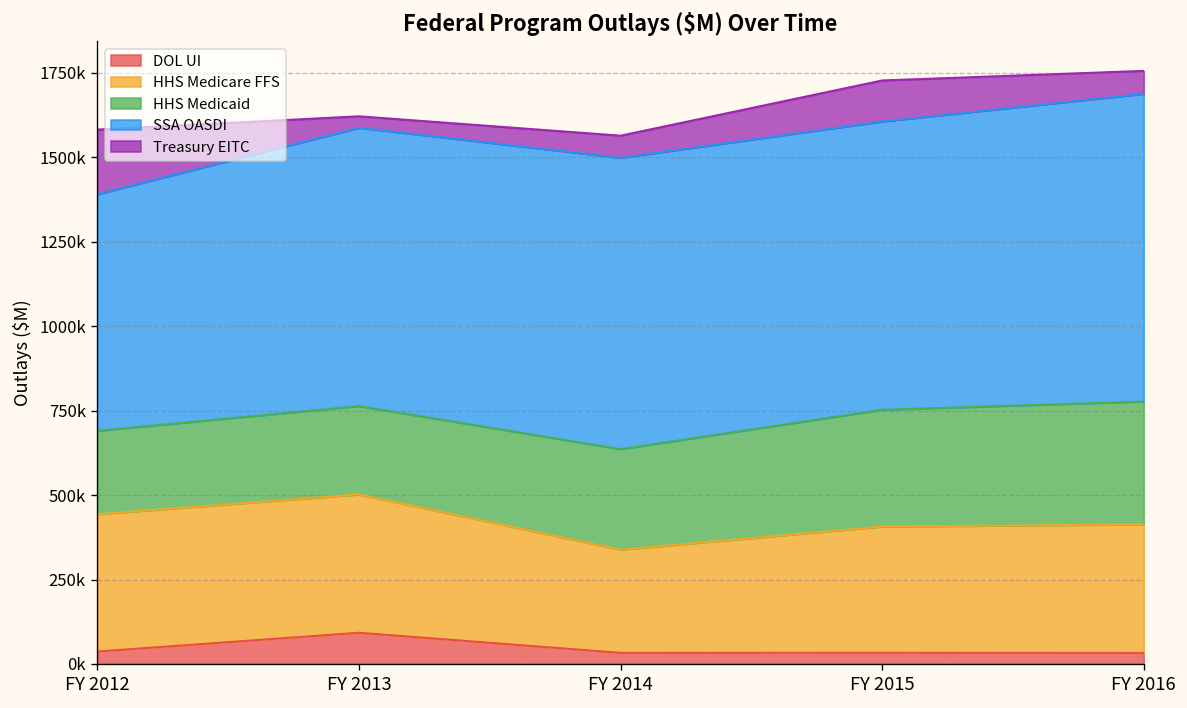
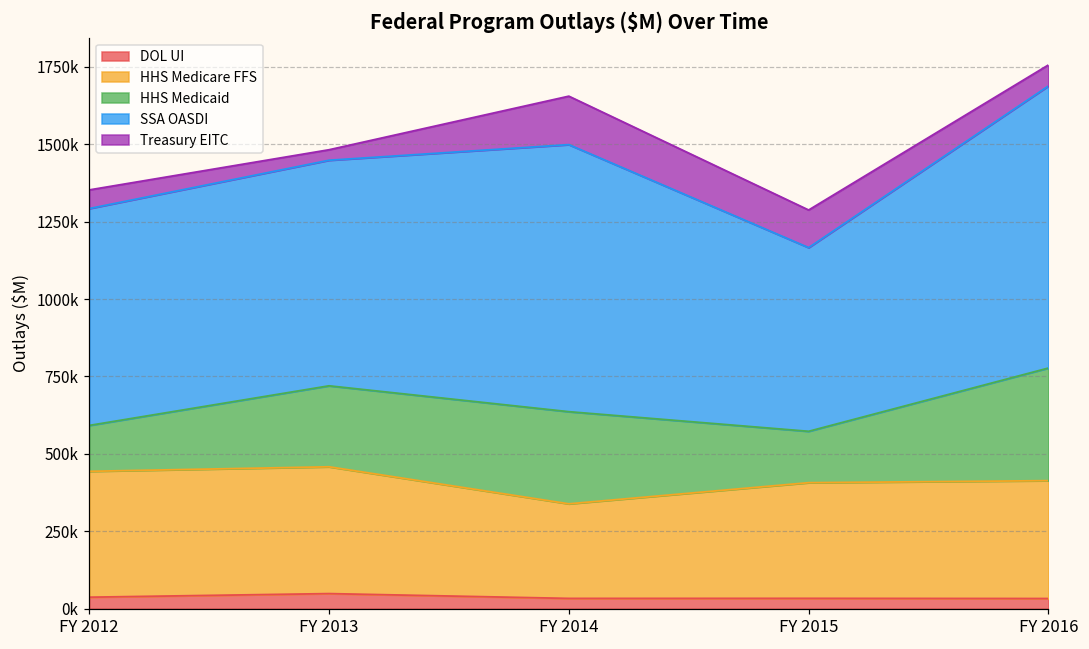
HHS Medicaid, FY 2012: 250000 -> 150000
Treasury EITC, FY 2012: 190000 -> 60000
DOL UI, FY 2013: 90000 -> 50000
SSA OASDI, FY 2013: 820000 -> 730000
Treasury EITC, FY 2014: 70000 -> 160000
HHS Medicaid, FY 2015: 350000 -> 170000
SSA OASDI, FY 2015: 850000 -> 590000
